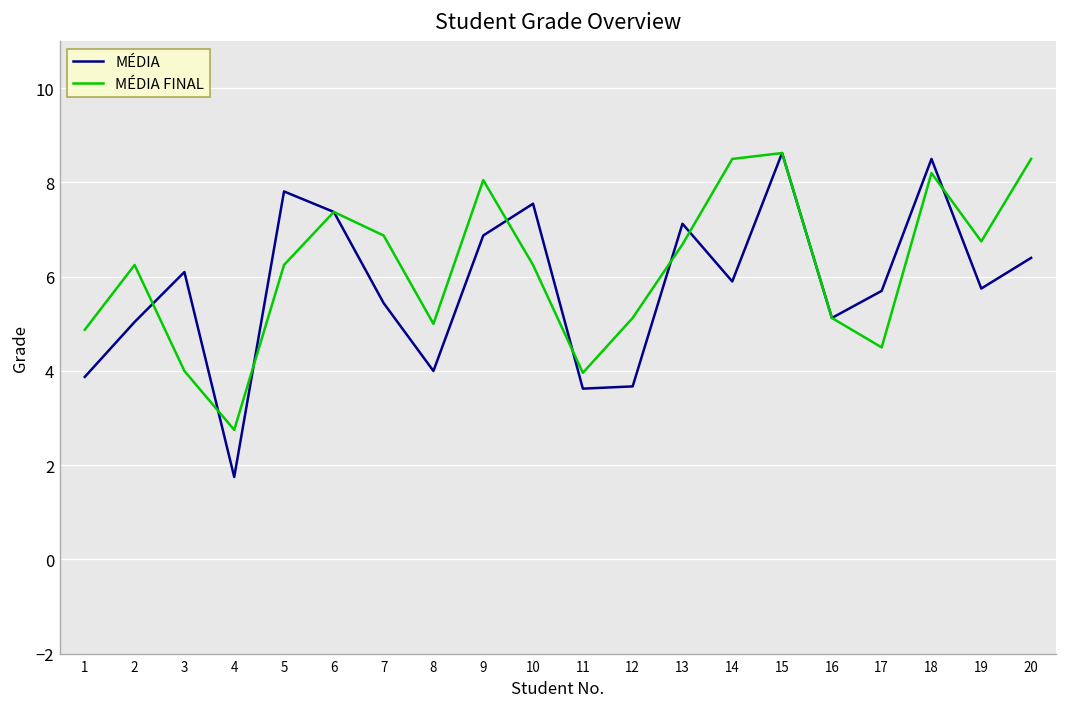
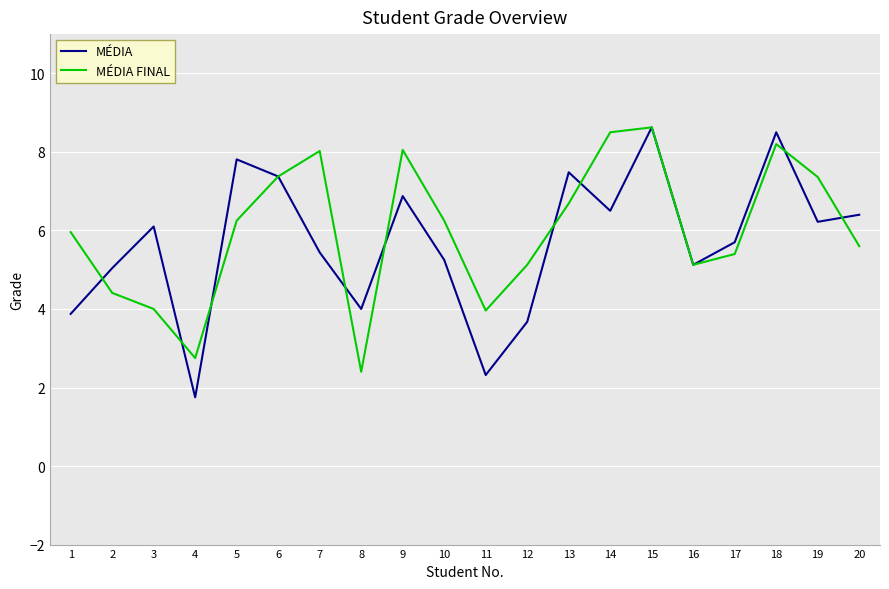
MÉDIA FINAL, 1: 4.9 -> 6.0
MÉDIA FINAL, 2: 6.3 -> 4.4
MÉDIA FINAL, 7: 6.9 -> 8.0
MÉDIA FINAL, 8: 5.0 -> 2.4
MÉDIA, 10: 7.6 -> 5.3
MÉDIA, 11: 3.6 -> 2.3
MÉDIA, 13: 7.1 -> 7.5
MÉDIA, 14: 5.9 -> 6.5
MÉDIA FINAL, 17: 4.5 -> 5.4
MÉDIA, 19: 5.8 -> 6.2
MÉDIA FINAL, 19: 6.8 -> 7.4
MÉDIA FINAL, 20: 8.5 -> 5.6
